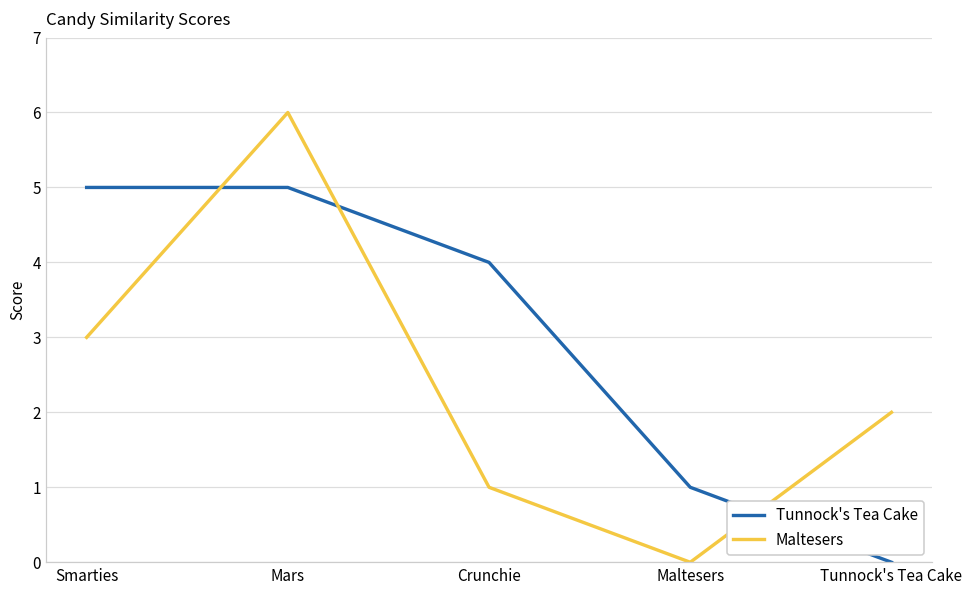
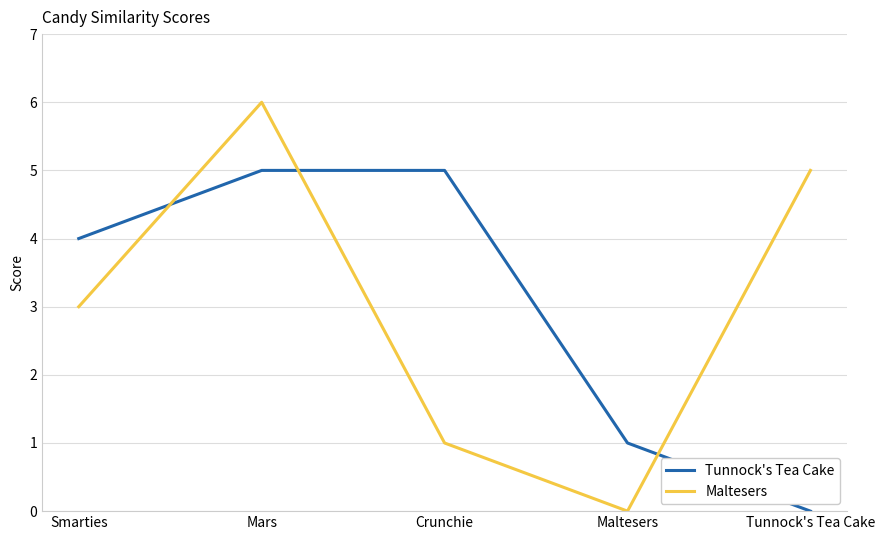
Tunnock's Tea Cake, Smarties: 5 -> 4
Tunnock's Tea Cake, Crunchie: 4 -> 5
Maltesers, Tunnock's Tea Cake: 2 -> 5
